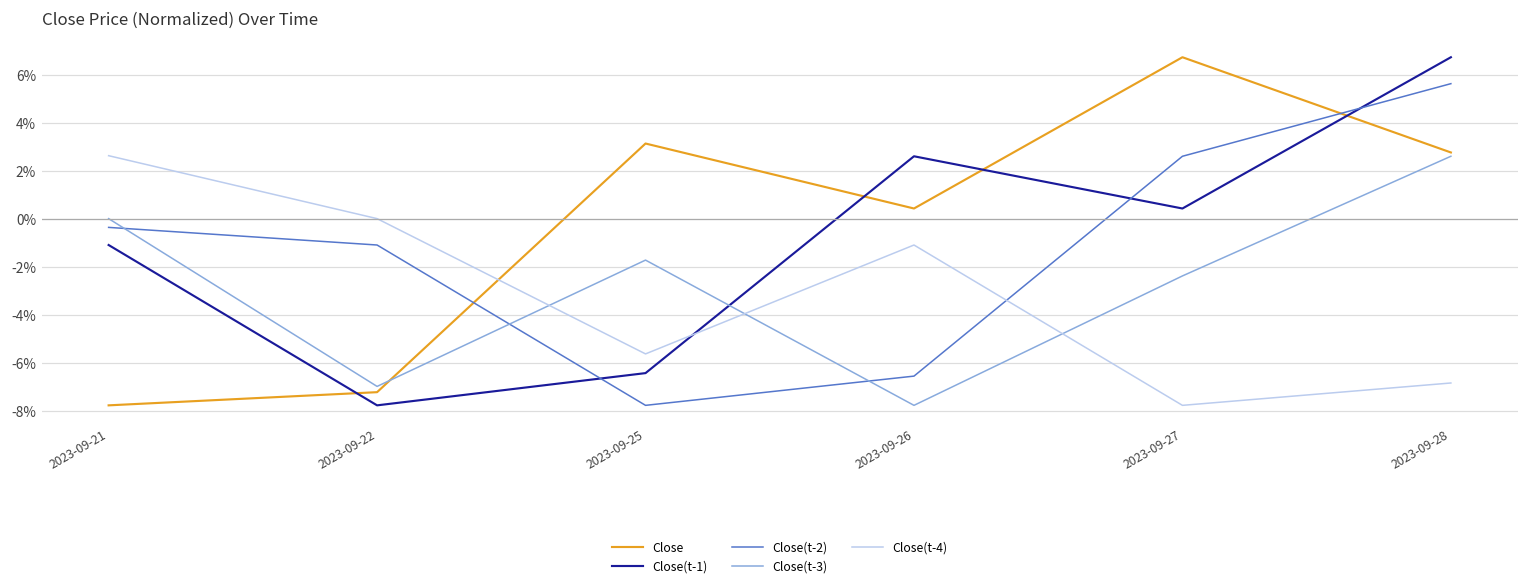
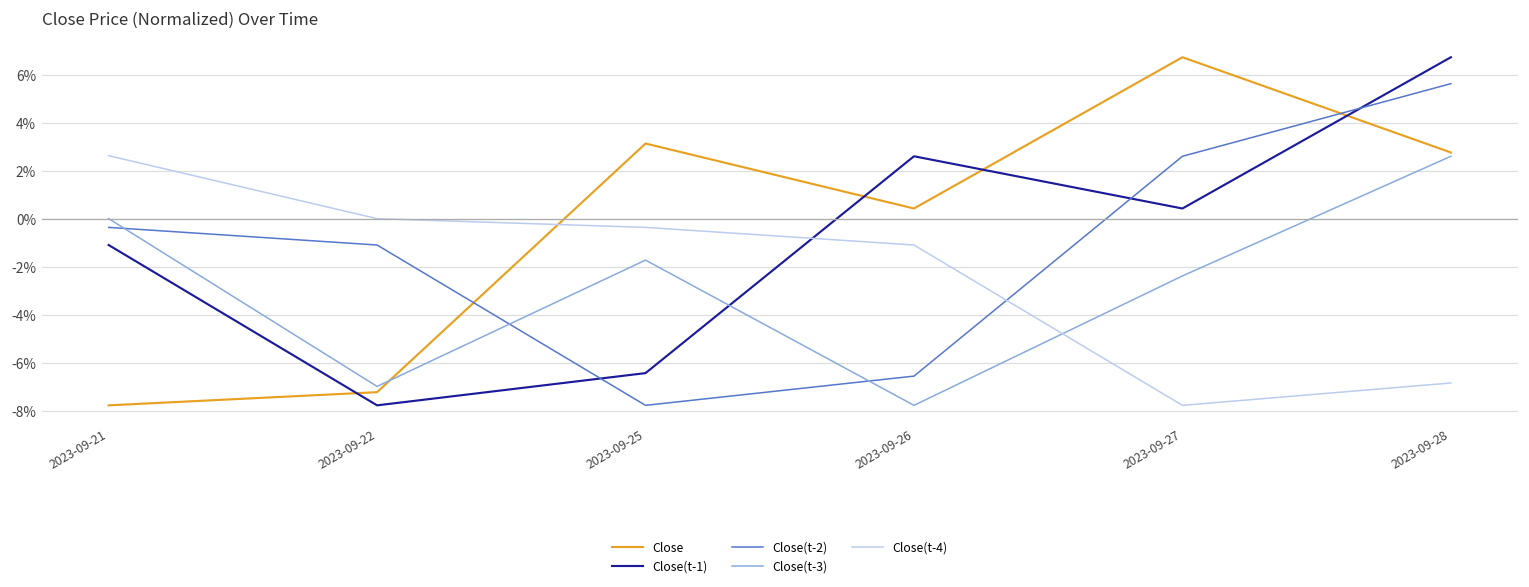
Close(t-4), 2023-09-25: -5.6% -> -0.4%
